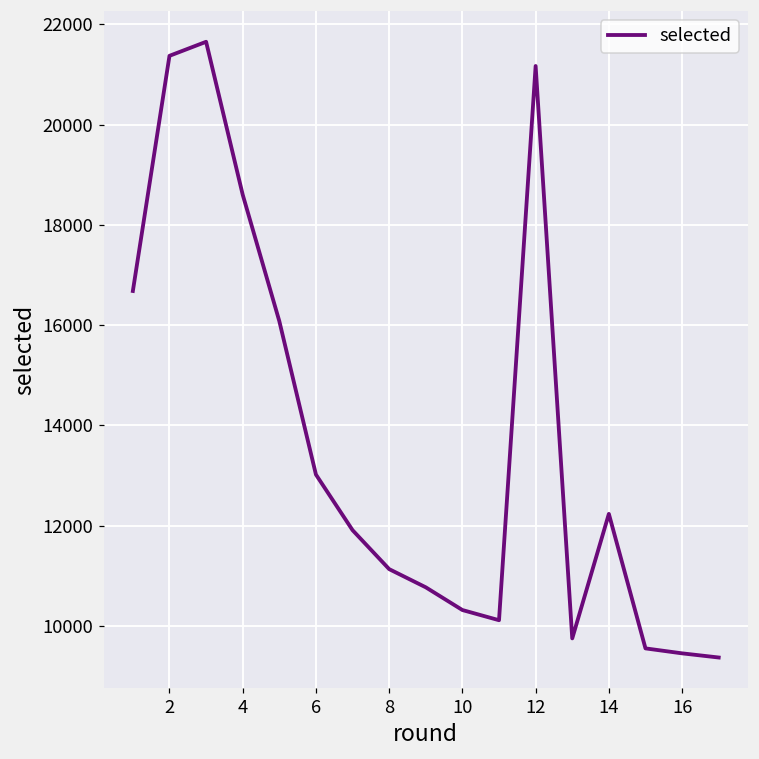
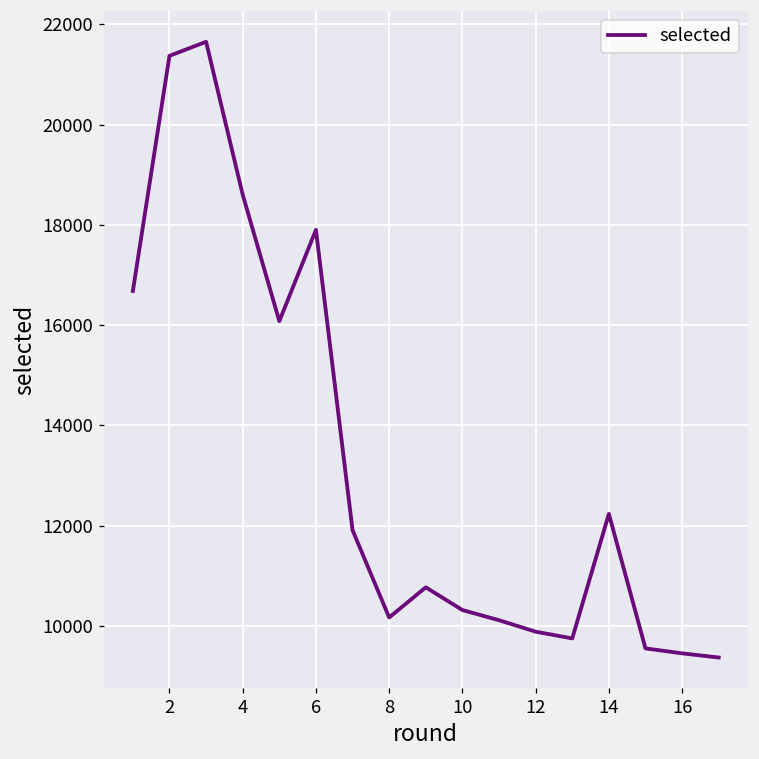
6: 13000 -> 17900
8: 11100 -> 10200
12: 21200 -> 9900
